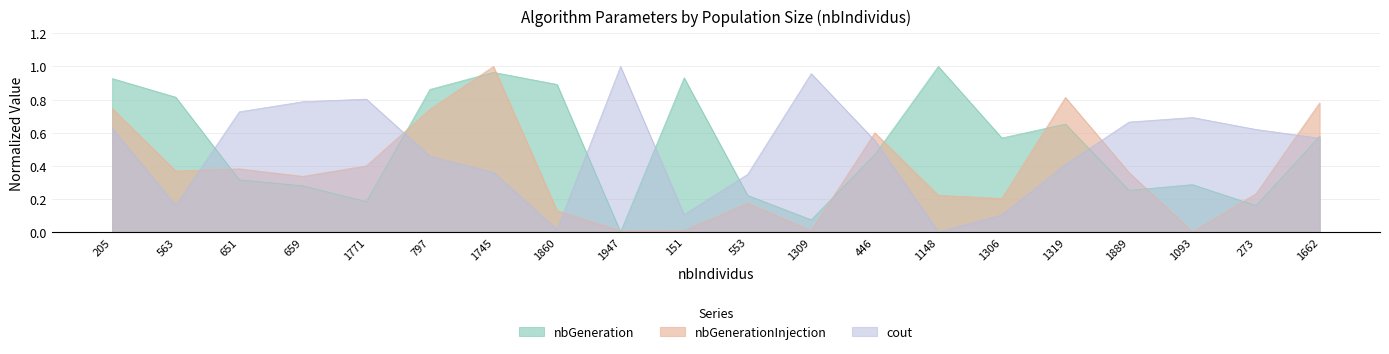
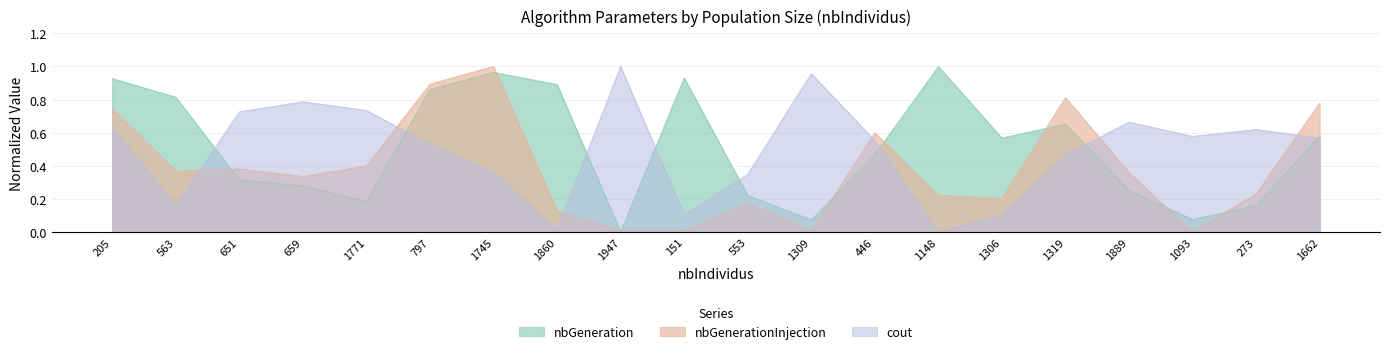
cout, 1771: 0.80 -> 0.73
nbGenerationInjection, 797: 0.74 -> 0.89
cout, 797: 0.46 -> 0.53
cout, 1319: 0.41 -> 0.46
nbGeneration, 1093: 0.29 -> 0.08
cout, 1093: 0.69 -> 0.58
